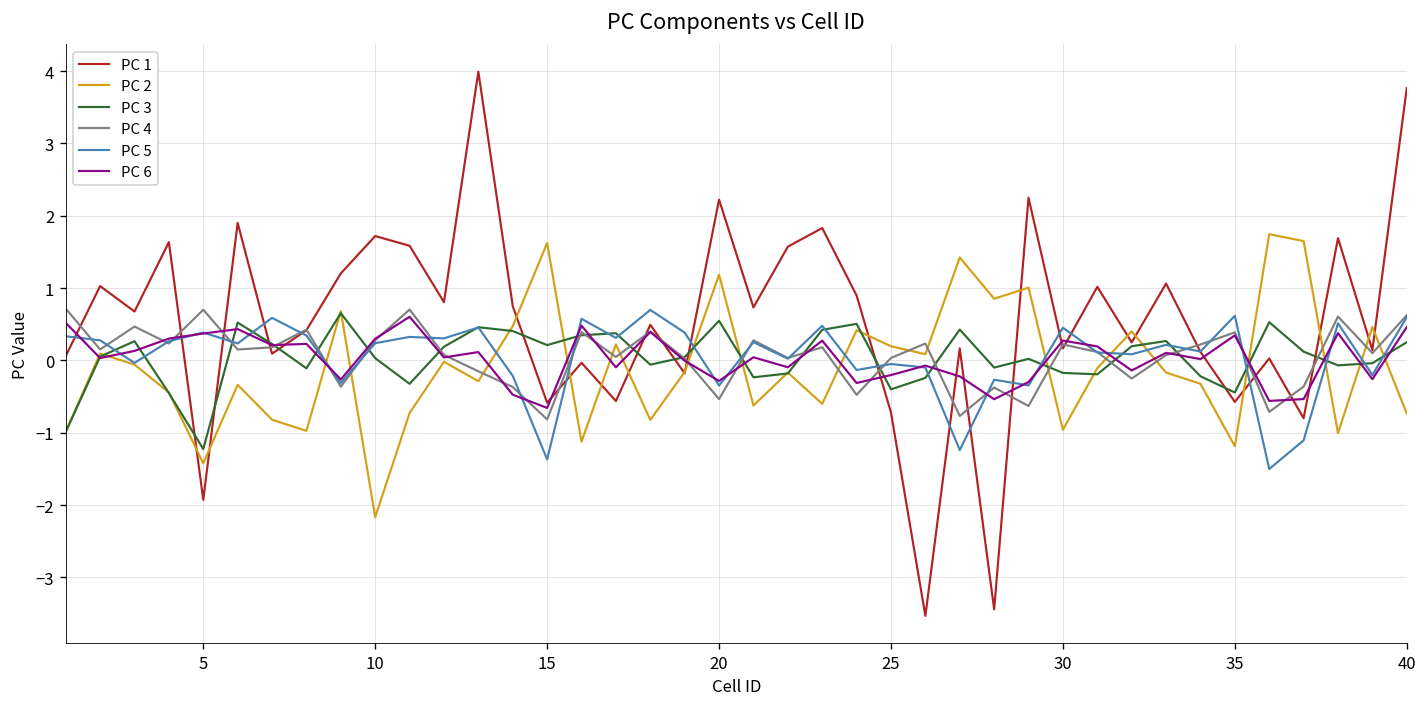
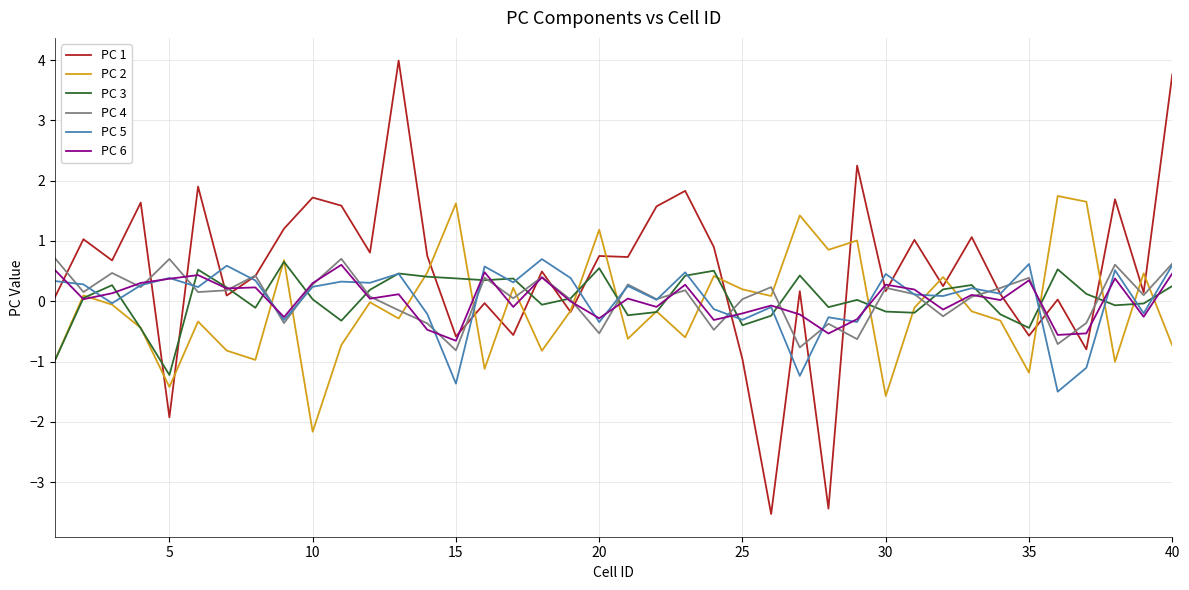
PC 3, 15: 0.2 -> 0.4
PC 1, 20: 2.2 -> 0.8
PC 1, 25: -0.7 -> -1.0
PC 5, 25: 0.0 -> -0.3
PC 2, 30: -1.0 -> -1.6
